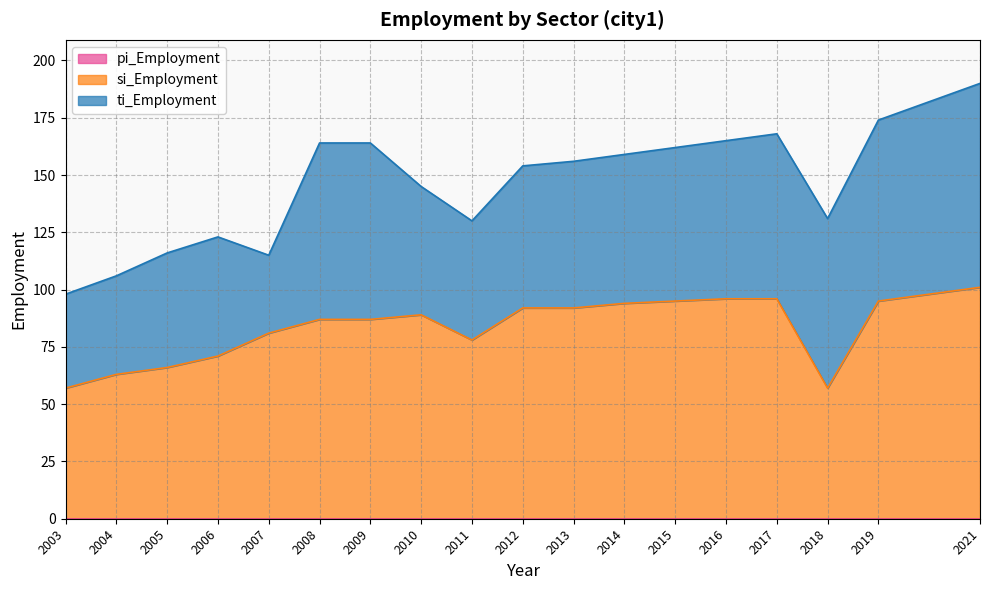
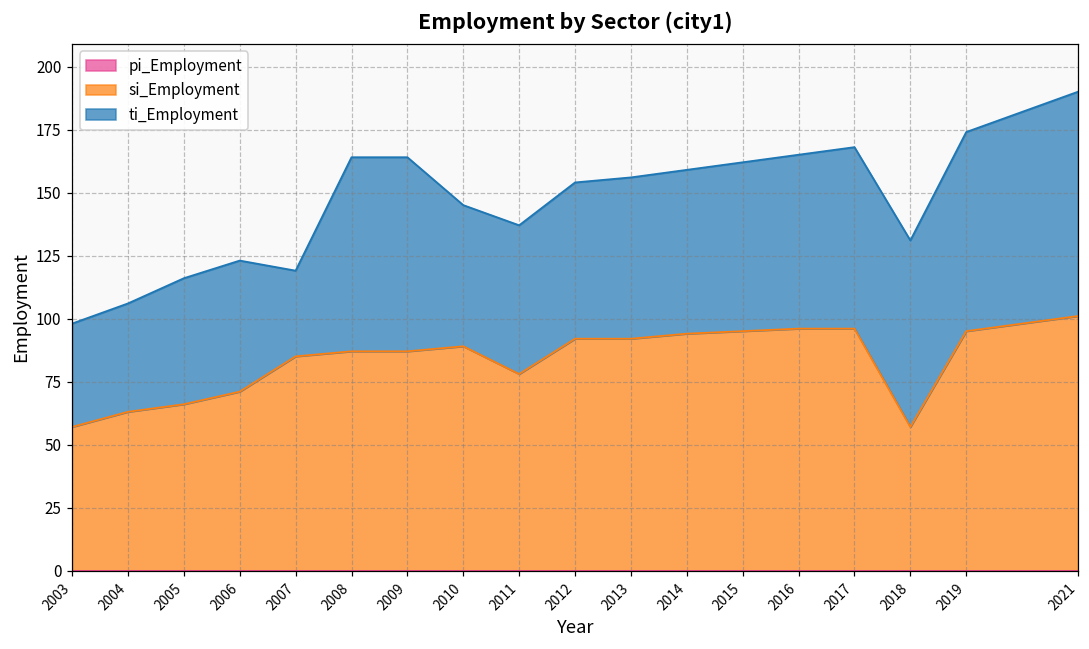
si_Employment, 2007: 81 -> 85
ti_Employment, 2011: 52 -> 59
